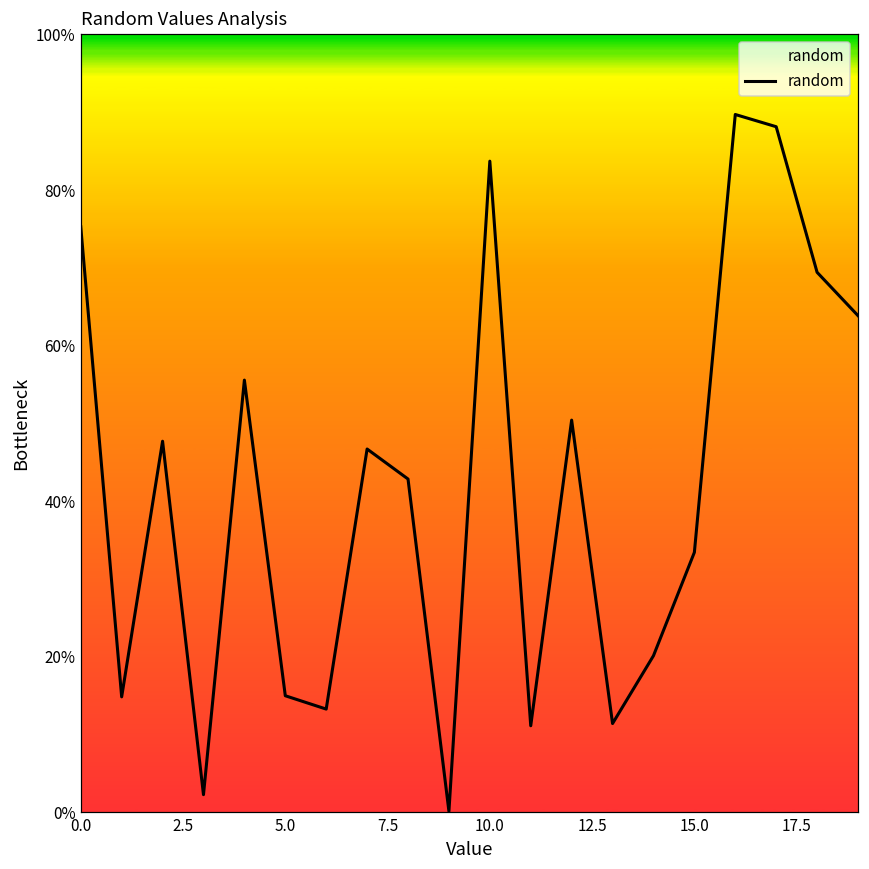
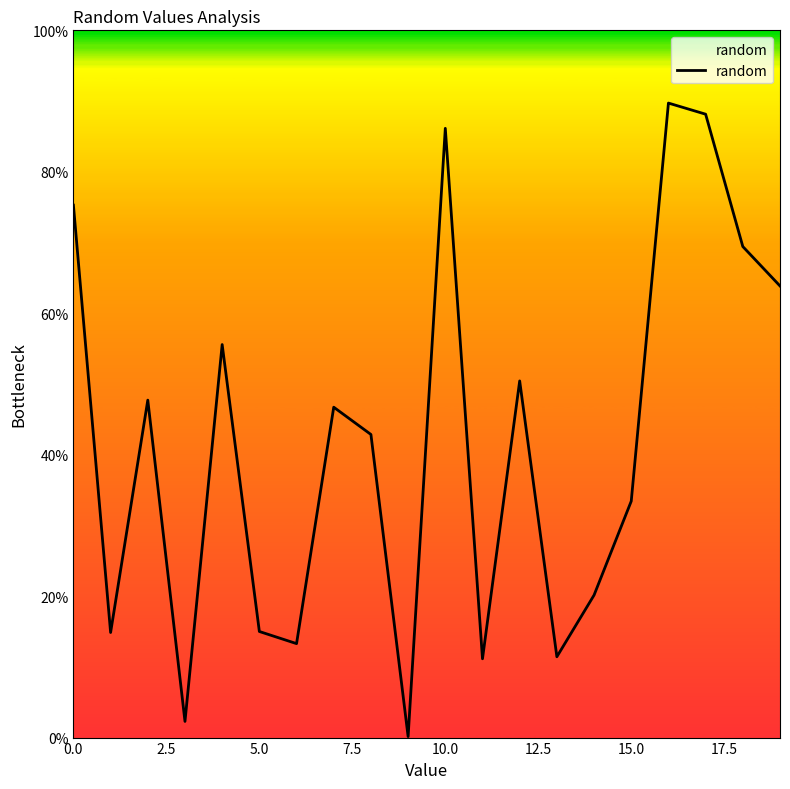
10.0: 84% -> 86%
